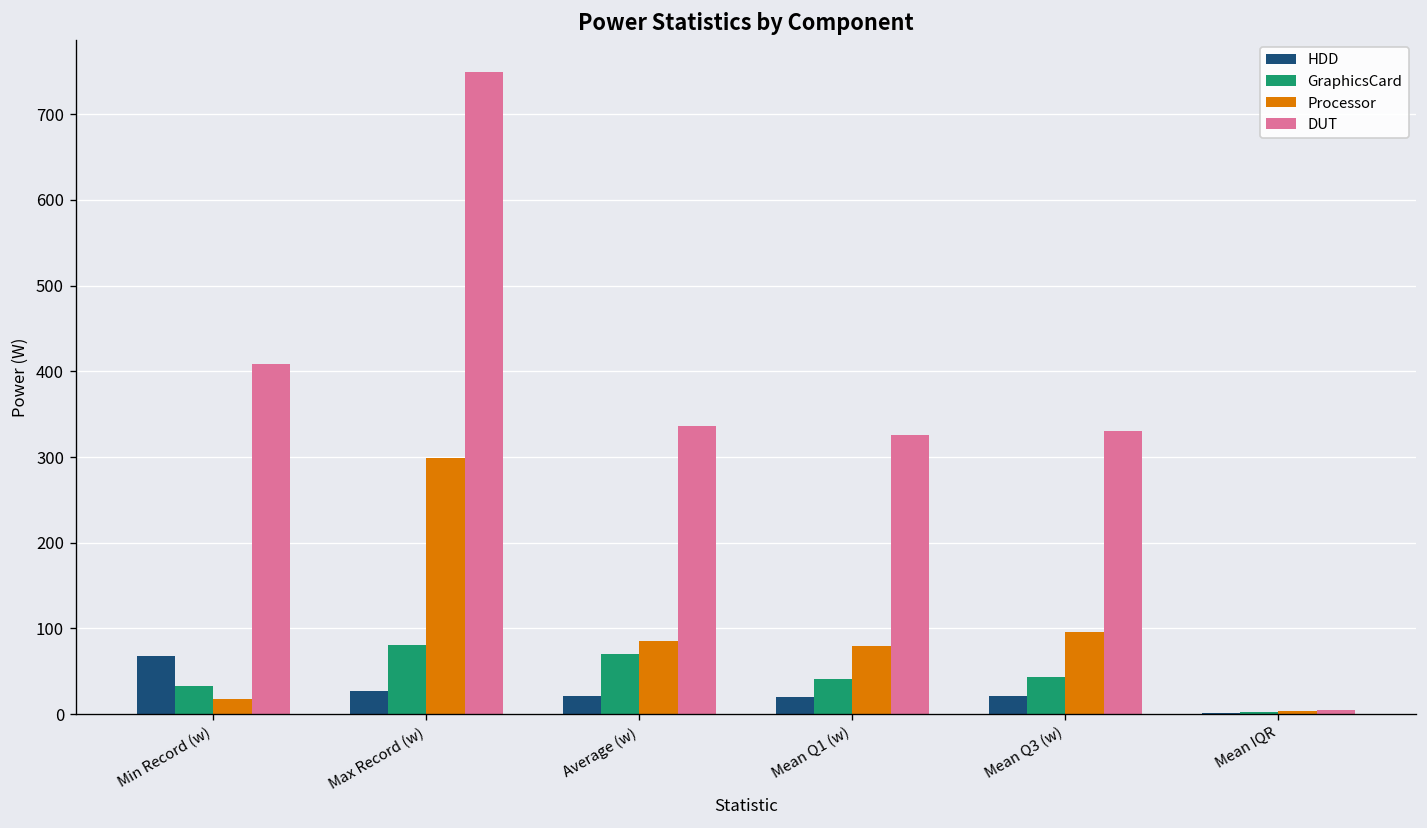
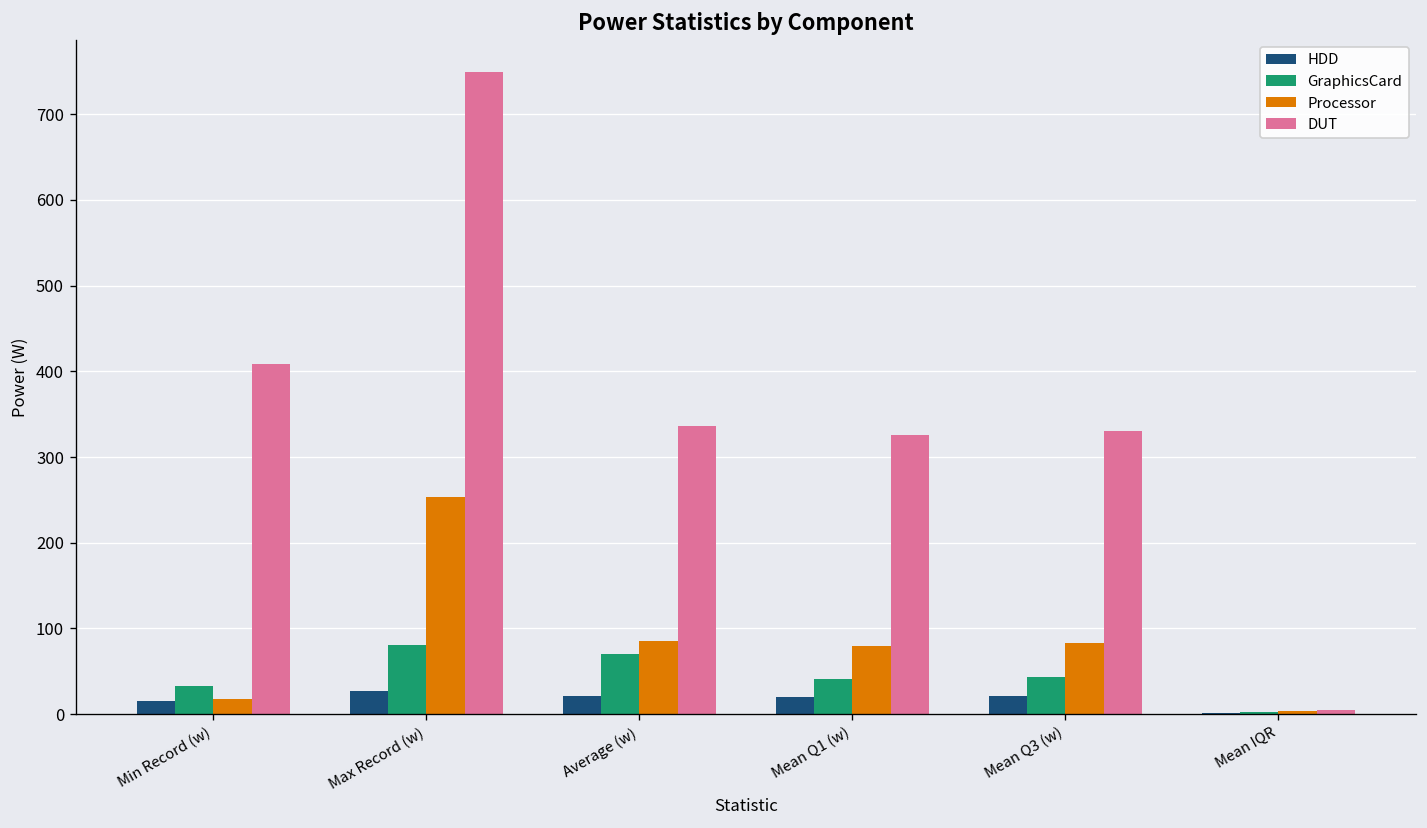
HDD, Min Record (w): 70 -> 20
Processor, Max Record (w): 300 -> 250
Processor, Mean Q3 (w): 100 -> 80
